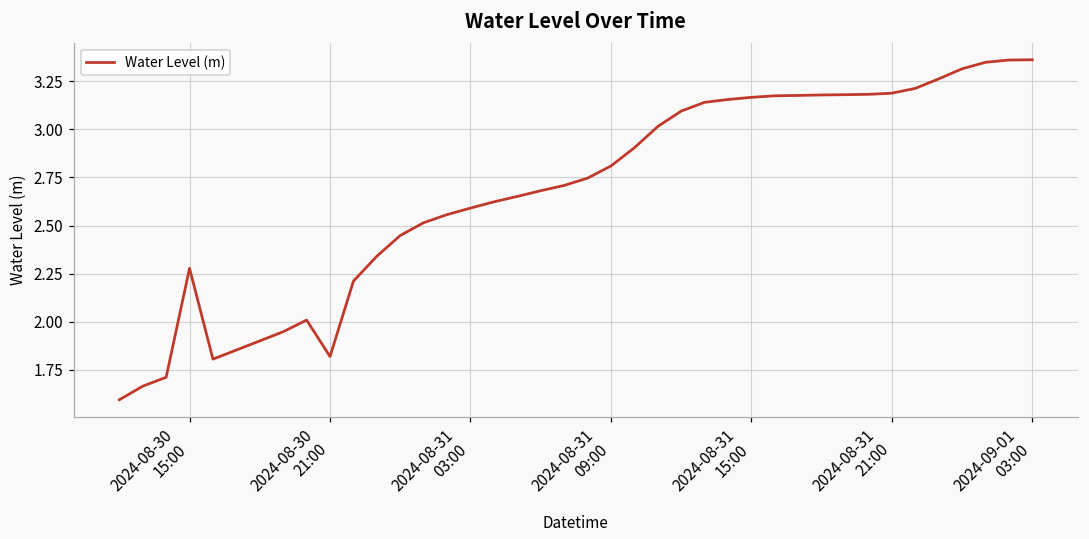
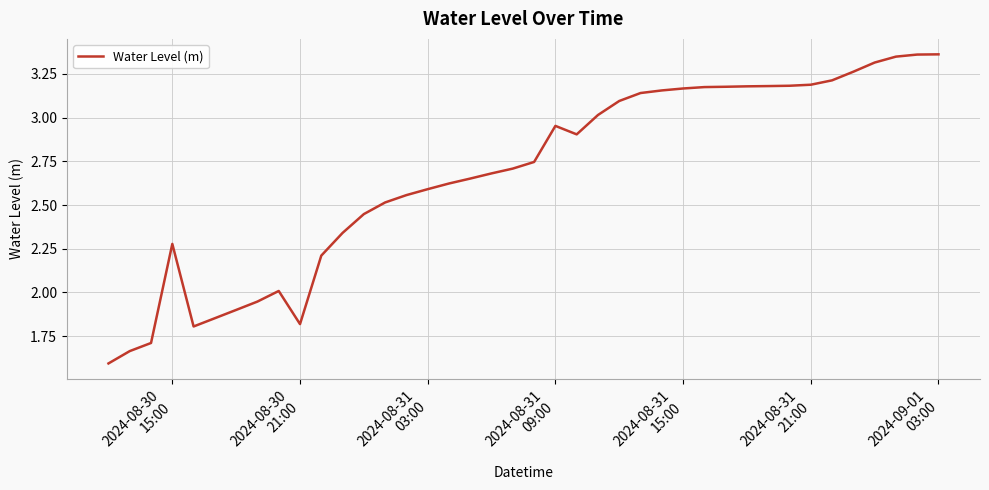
2024-08-31 09:00: 2.81 -> 2.95
